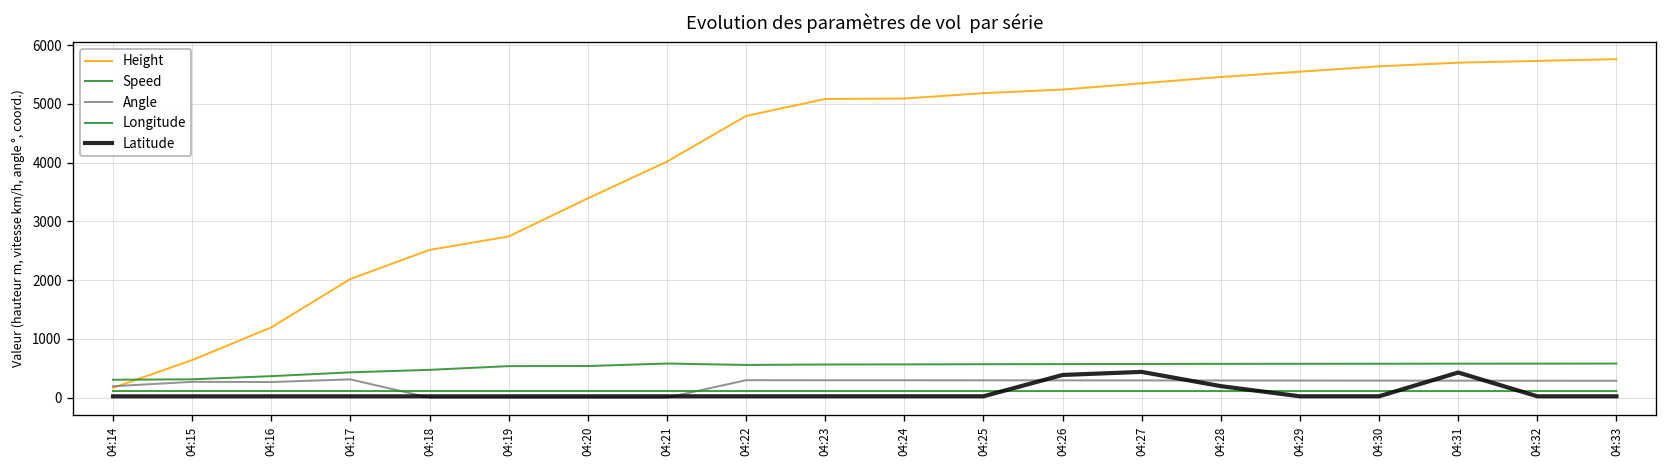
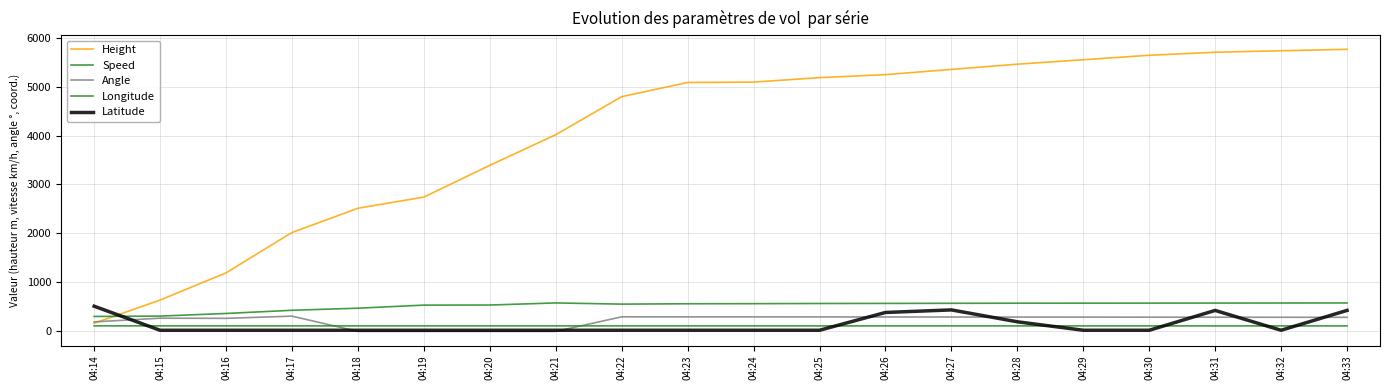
Latitude, 04:14: 0 -> 500
Latitude, 04:33: 0 -> 400
